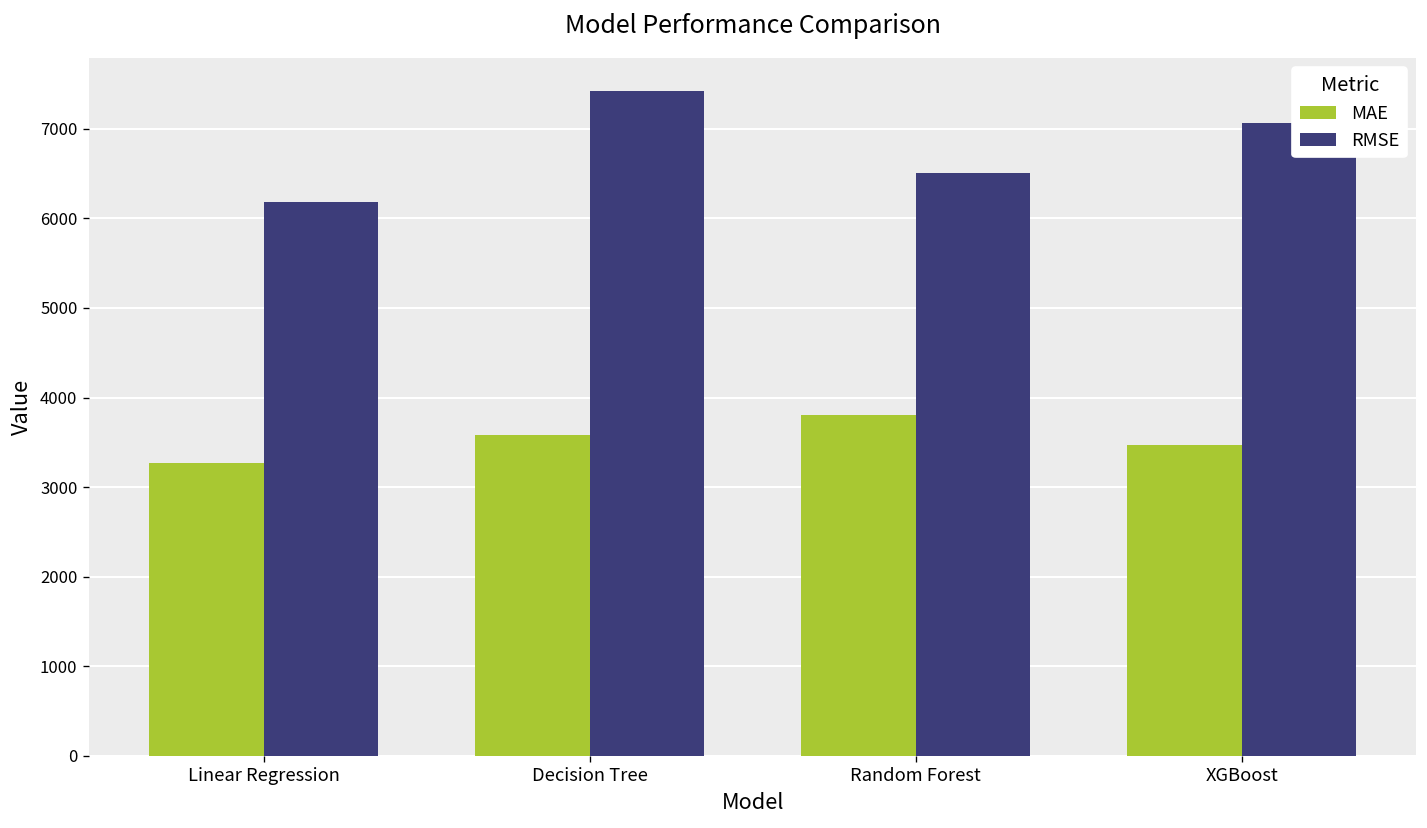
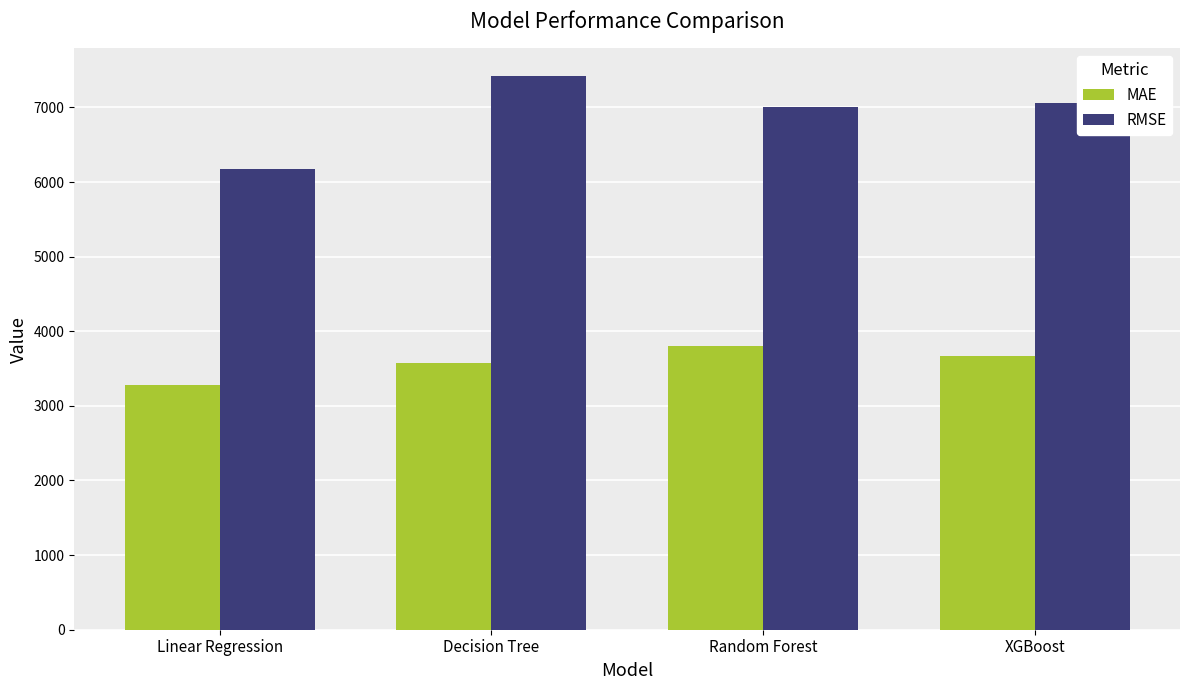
RMSE, Random Forest: 6500 -> 7000
MAE, XGBoost: 3500 -> 3700
